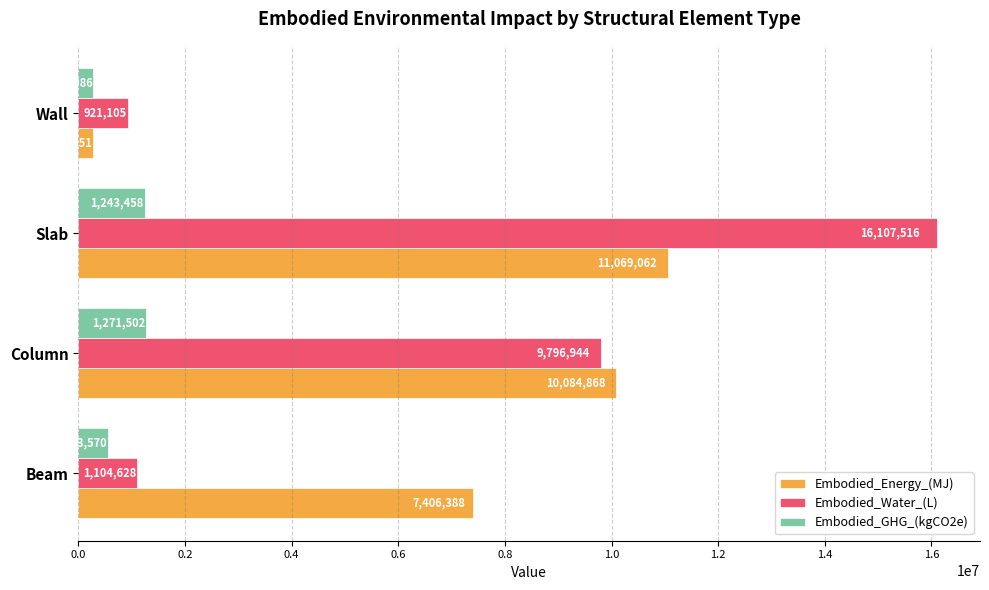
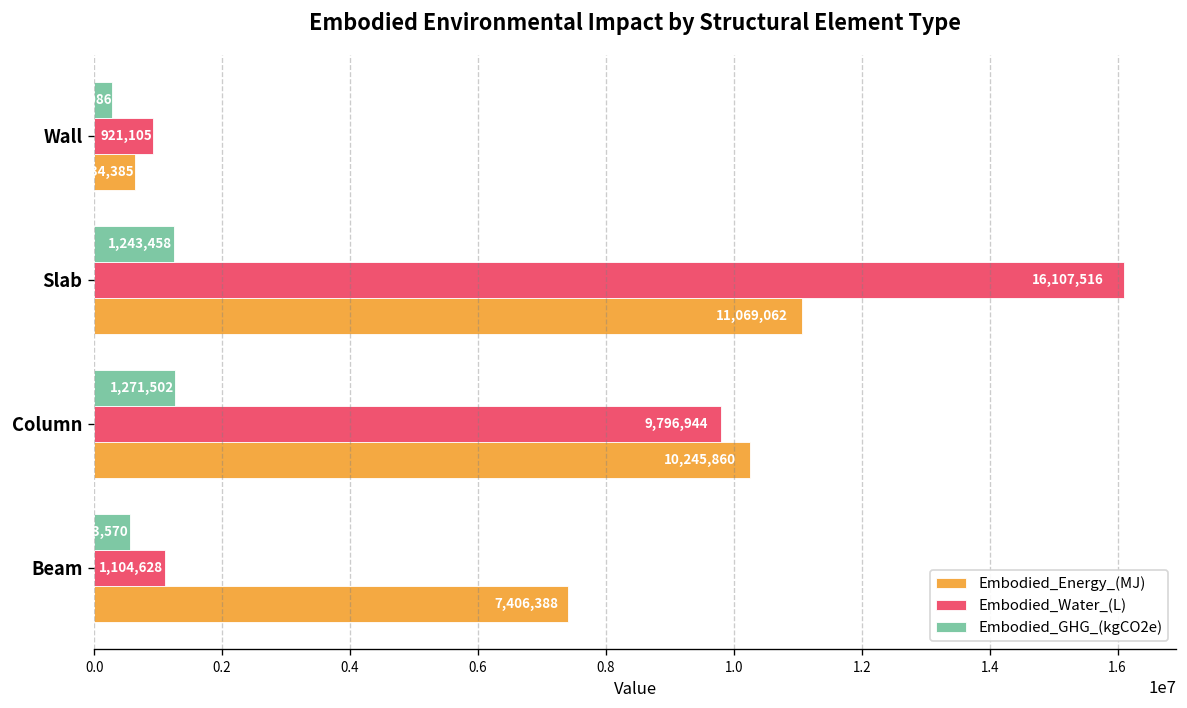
Embodied_Energy_(MJ), Wall: 300000 -> 600000
Embodied_Energy_(MJ), Column: 10,084,868 -> 10,245,860
